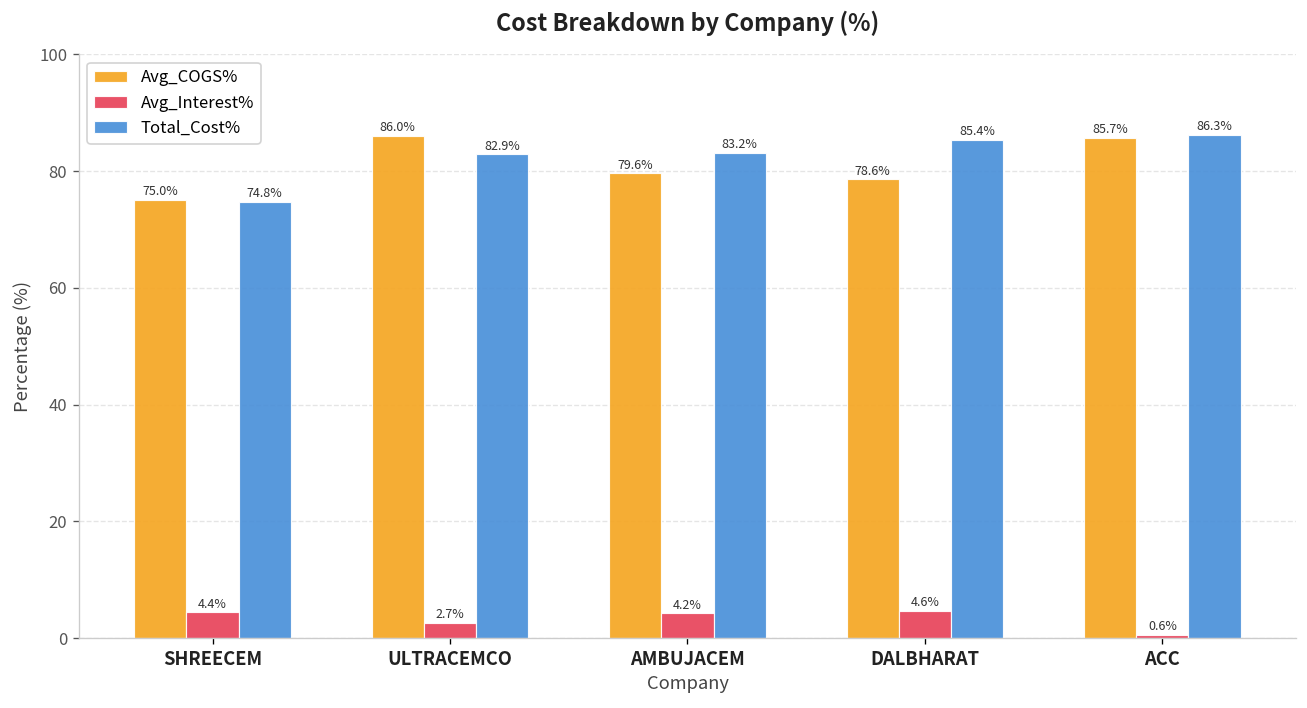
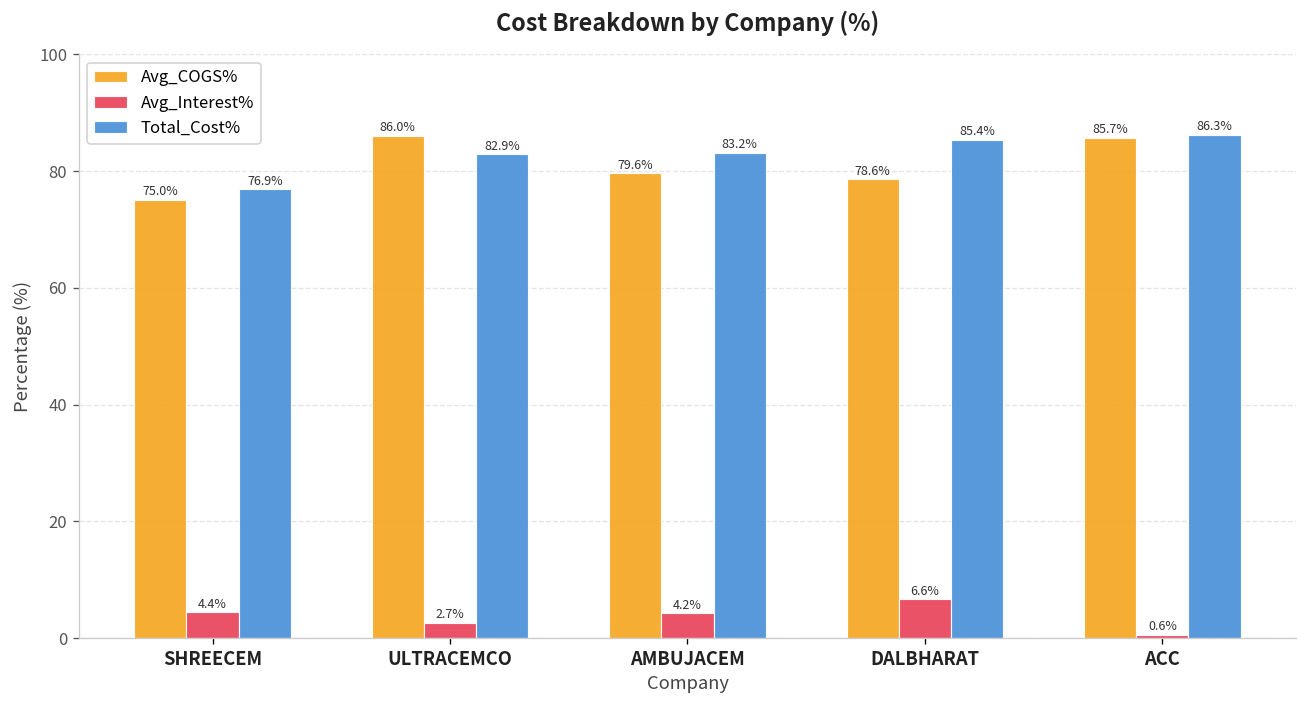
Total_Cost%, SHREECEM: 74.8% -> 76.9%
Avg_Interest%, DALBHARAT: 4.6% -> 6.6%
